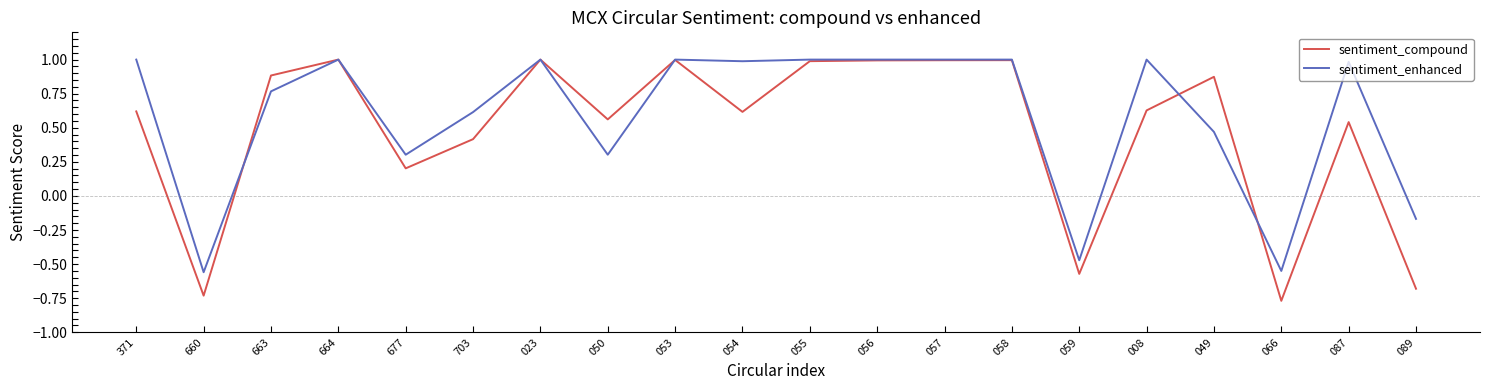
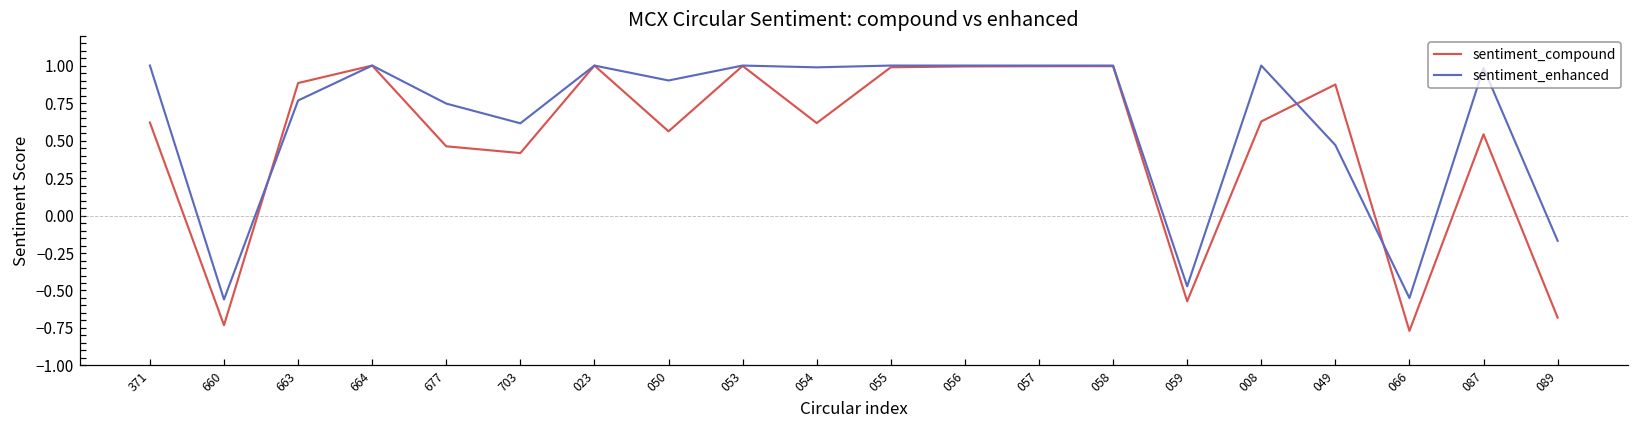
sentiment_compound, 677: 0.20 -> 0.46
sentiment_enhanced, 677: 0.30 -> 0.75
sentiment_enhanced, 050: 0.30 -> 0.90
